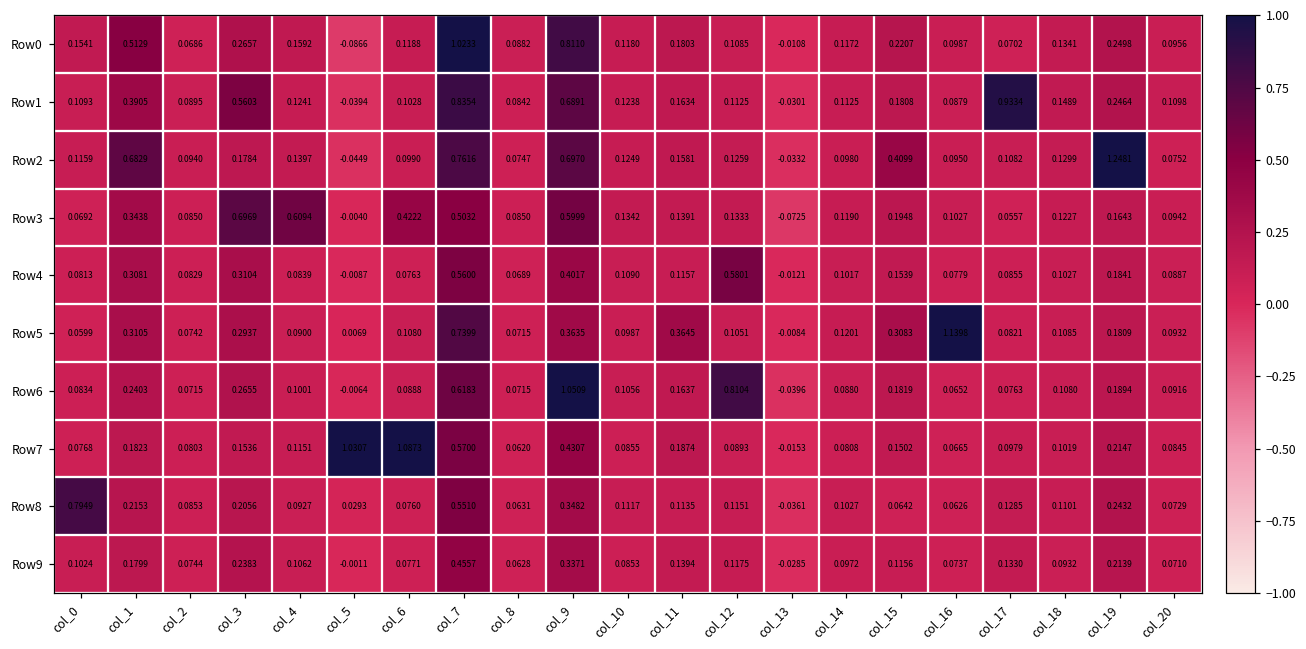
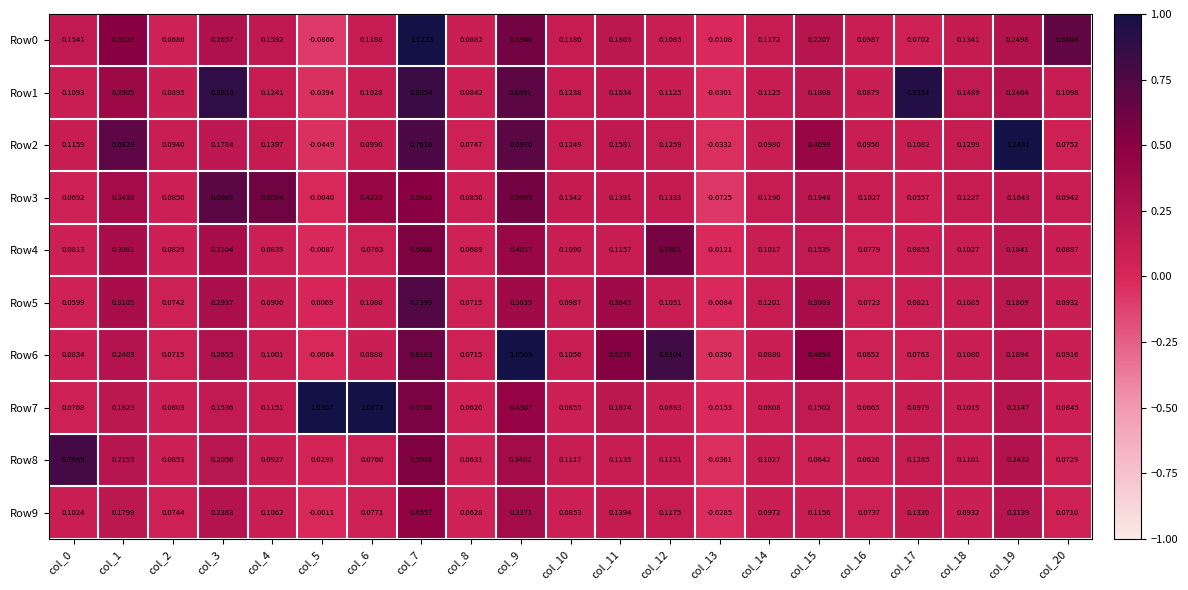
Row0, col_9: 0.8110 -> 0.5960
Row0, col_20: 0.0956 -> 0.6664
Row1, col_3: 0.5603 -> 0.8810
Row5, col_16: 1.1398 -> 0.0723
Row6, col_11: 0.1637 -> 0.5276
Row6, col_15: 0.1819 -> 0.4694
